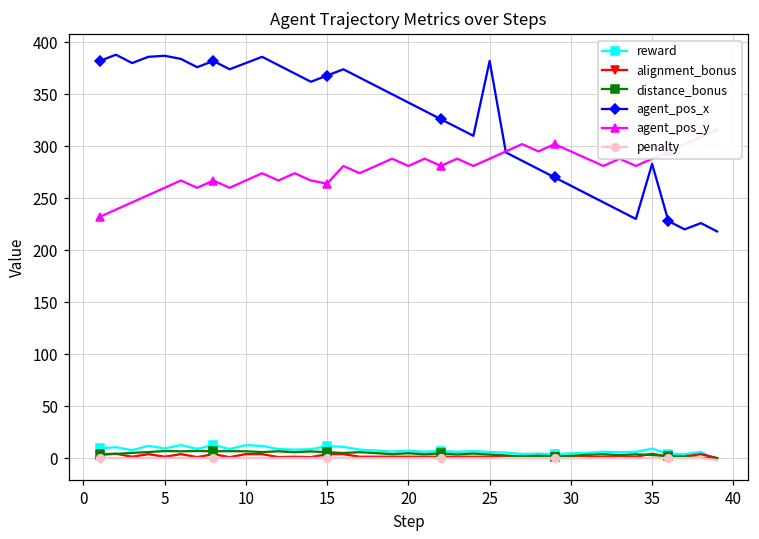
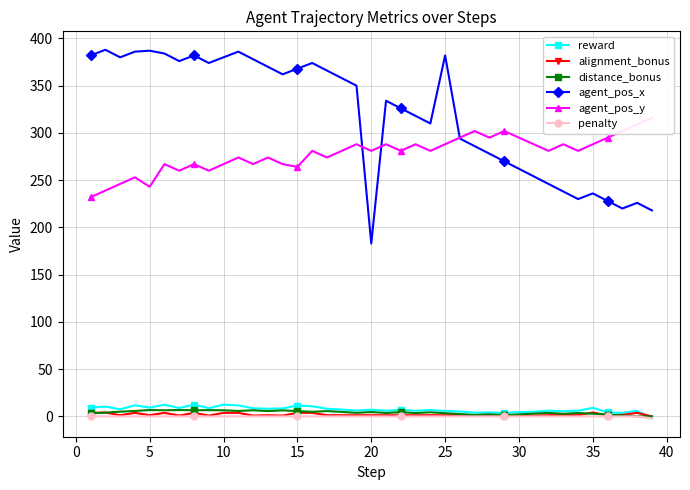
agent_pos_y, 5: 260 -> 240
agent_pos_x, 20: 340 -> 180
agent_pos_x, 35: 280 -> 240
